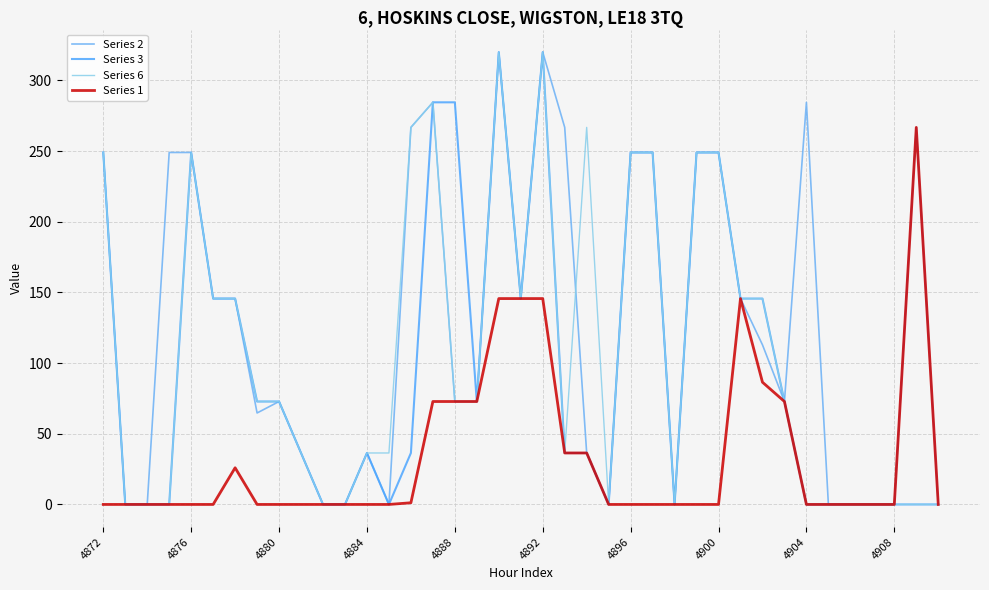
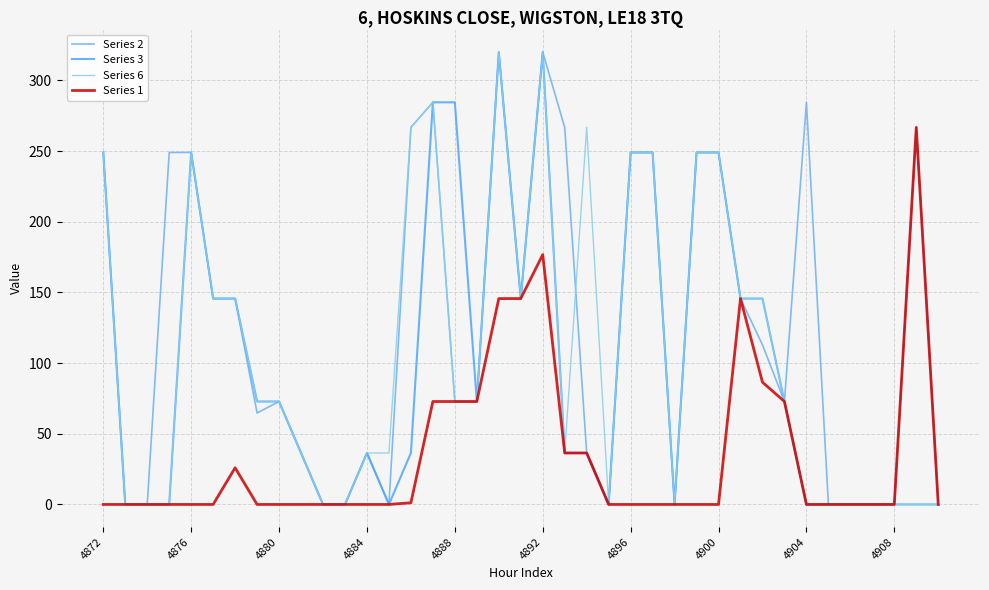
Series 1, 4892: 146 -> 177
